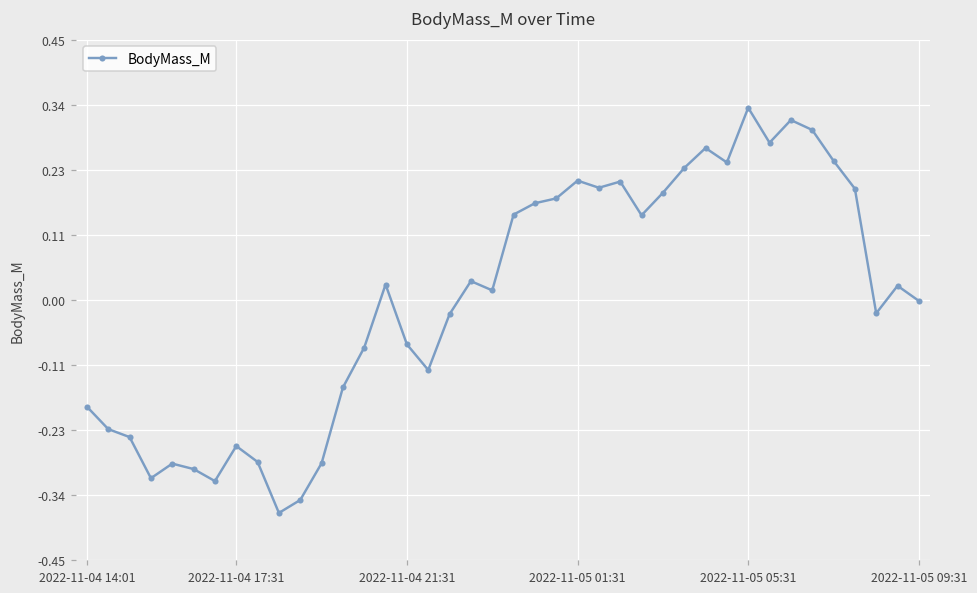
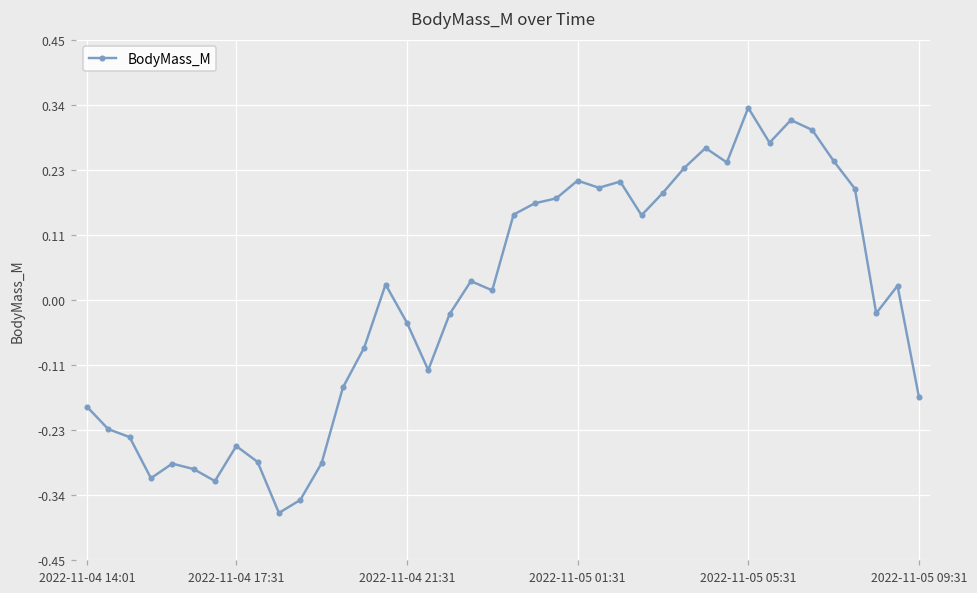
2022-11-04 21:31: -0.08 -> -0.04
2022-11-05 09:31: 0.00 -> -0.17
